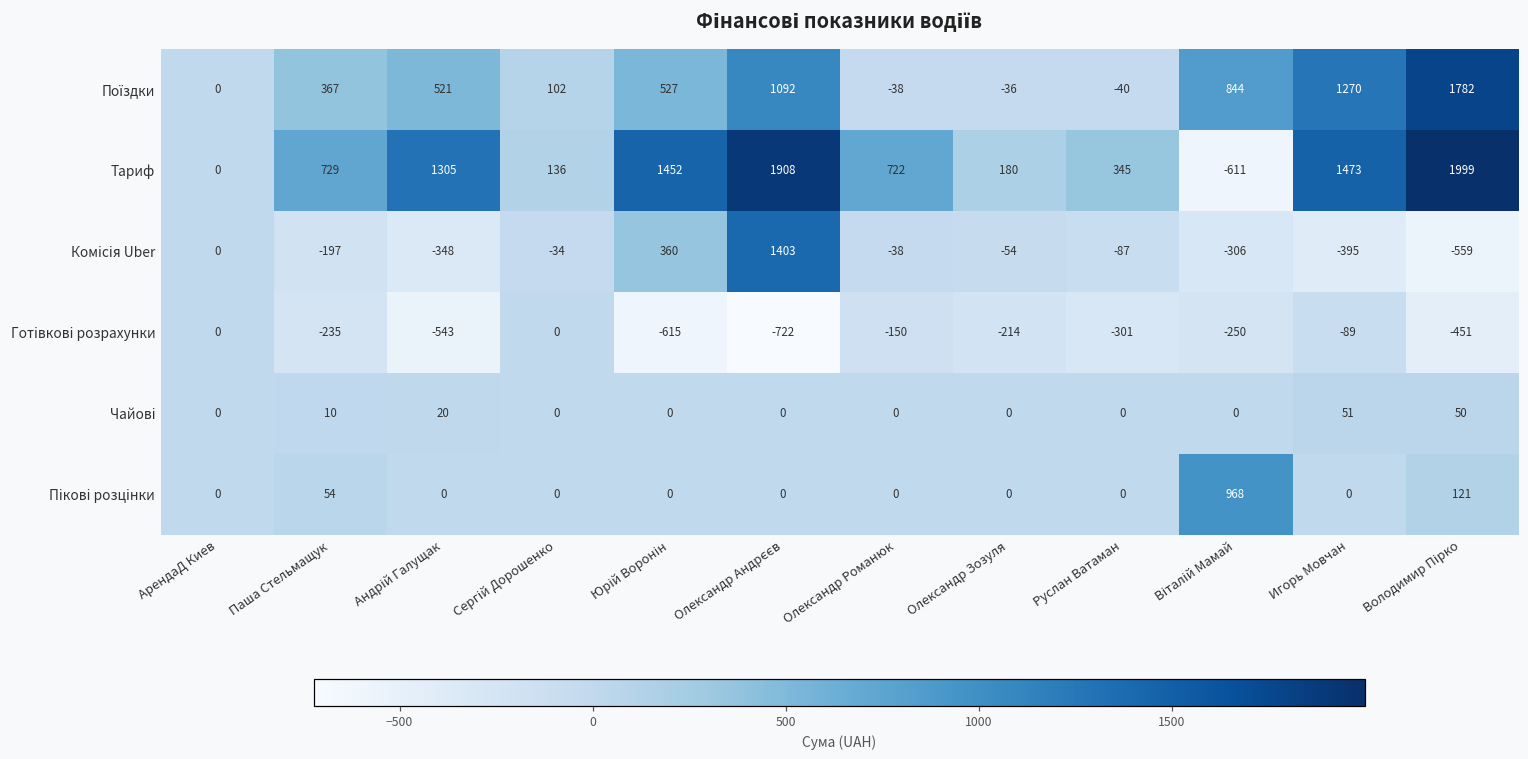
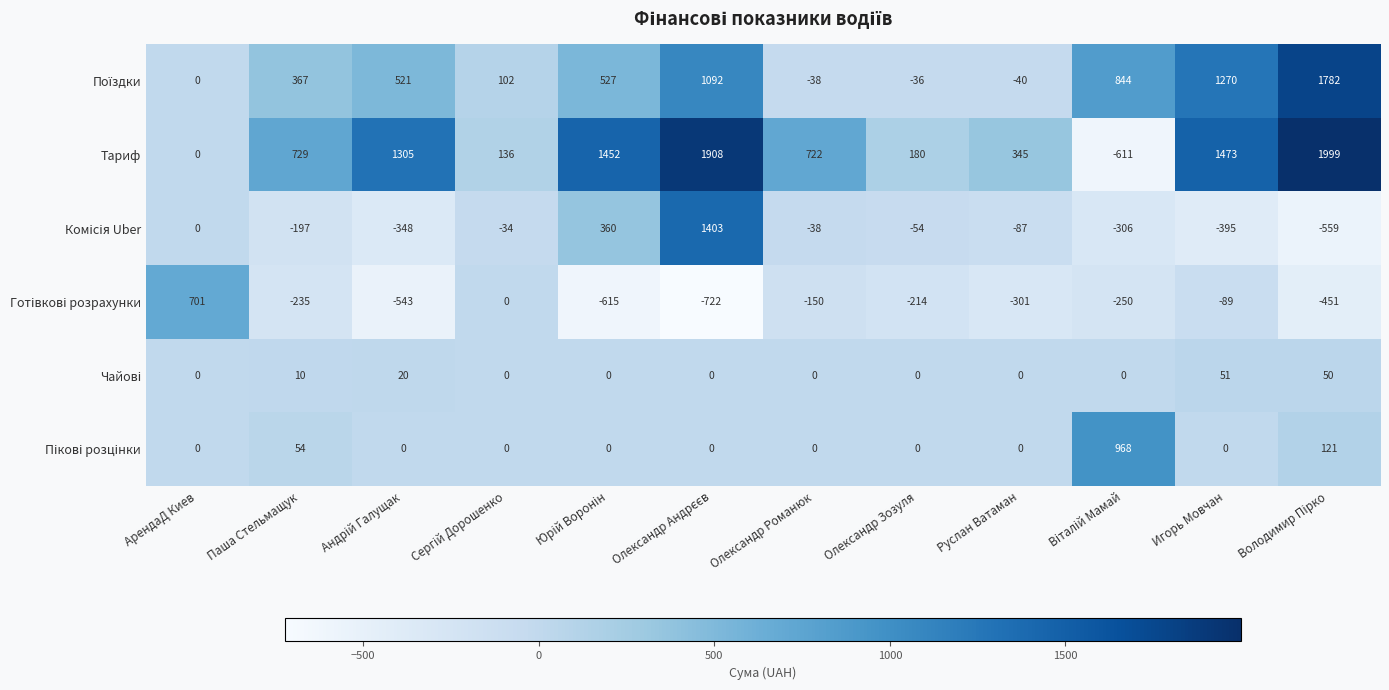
Готівкові розрахунки, АрендаД Киев: 0 -> 701
